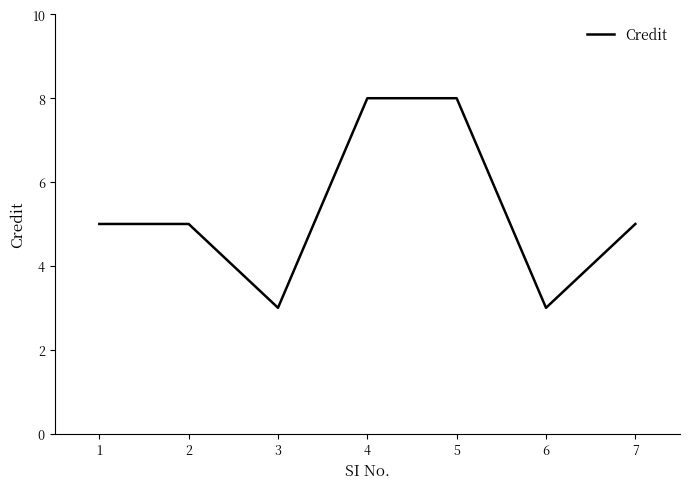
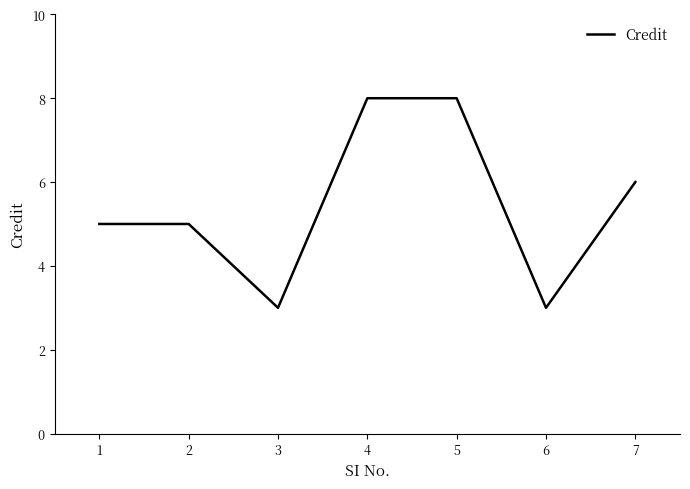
7: 5 -> 6
